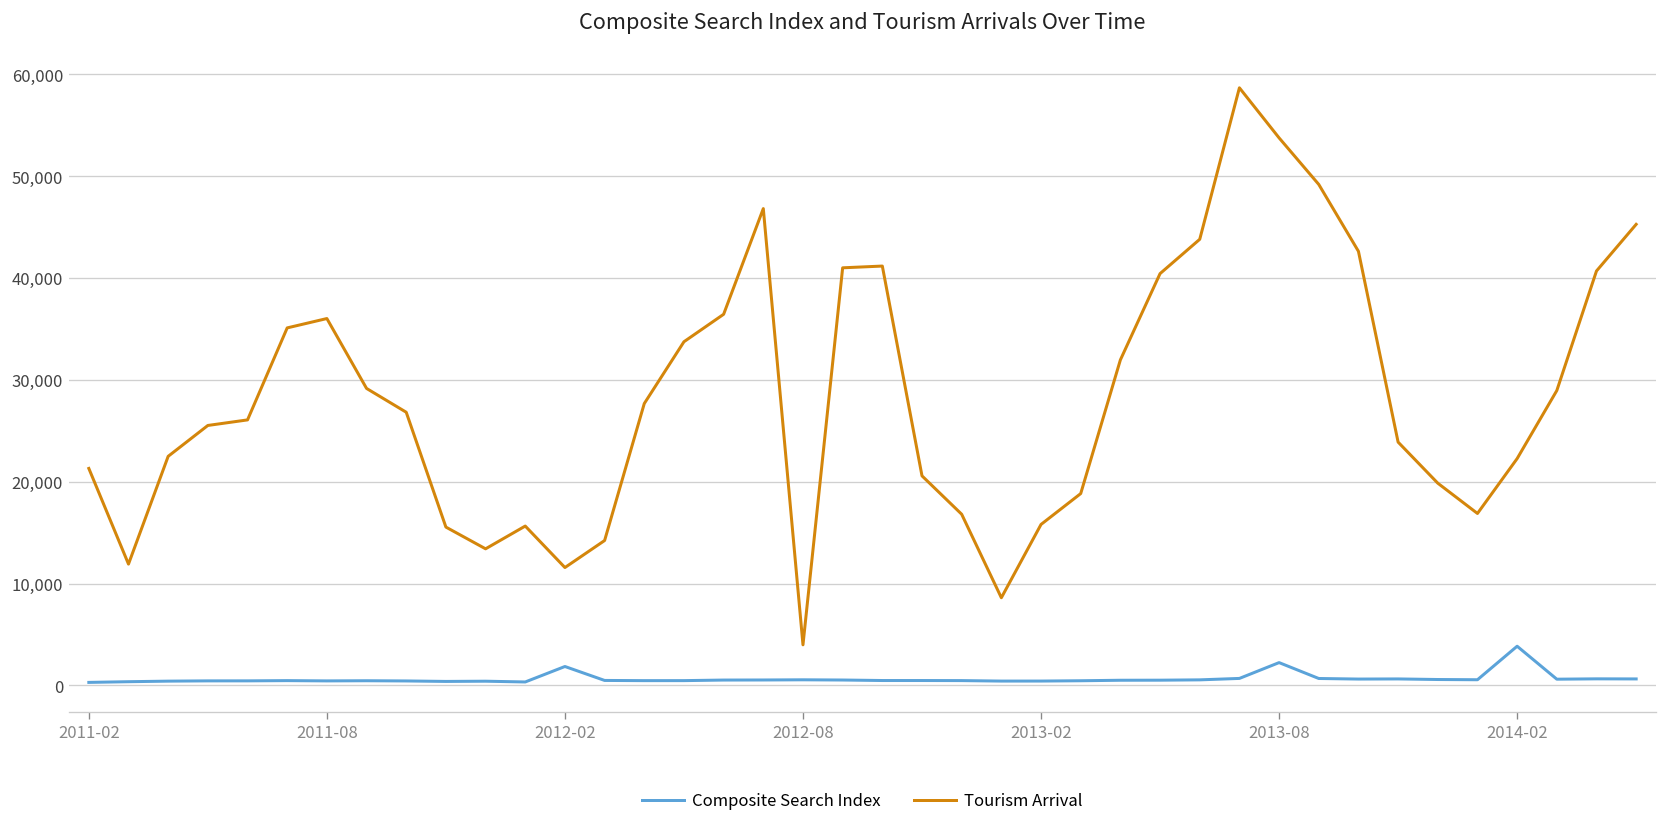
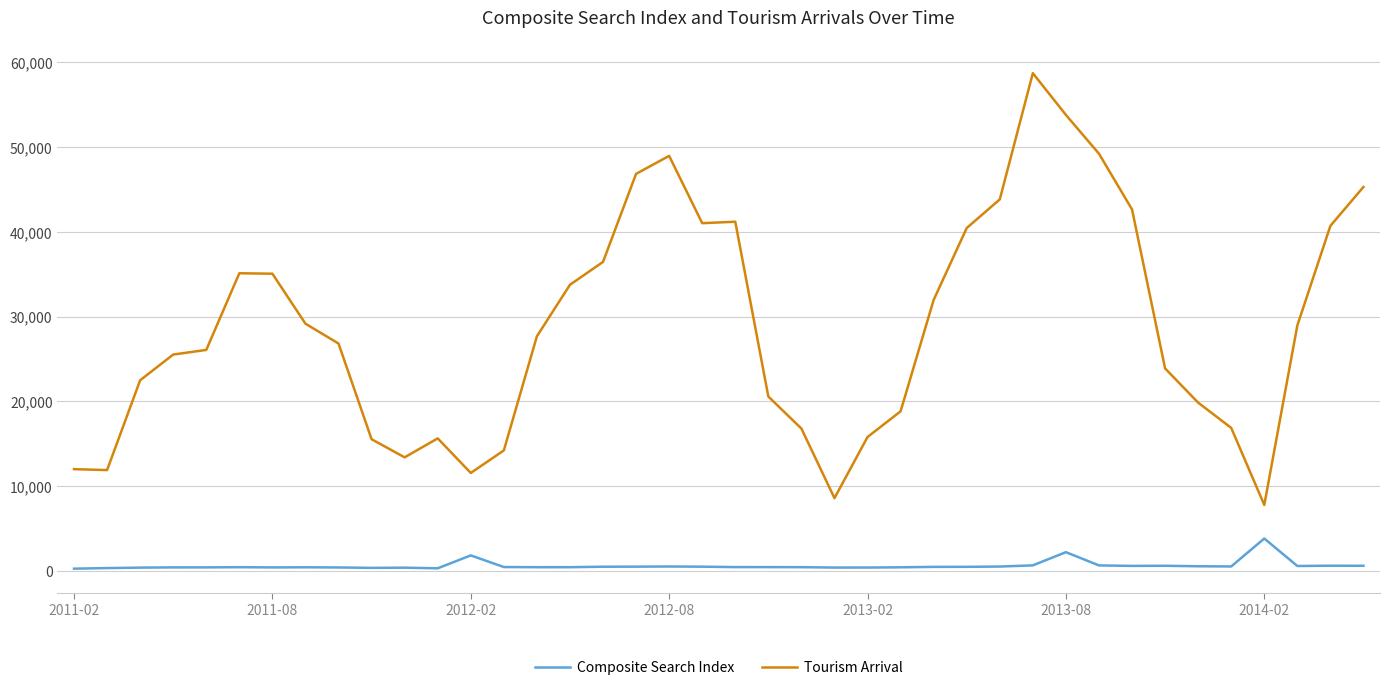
Tourism Arrival, 2011-02: 21,000 -> 12,000
Tourism Arrival, 2011-08: 36,000 -> 35,000
Tourism Arrival, 2012-08: 4,000 -> 49,000
Tourism Arrival, 2014-02: 22,000 -> 8,000
